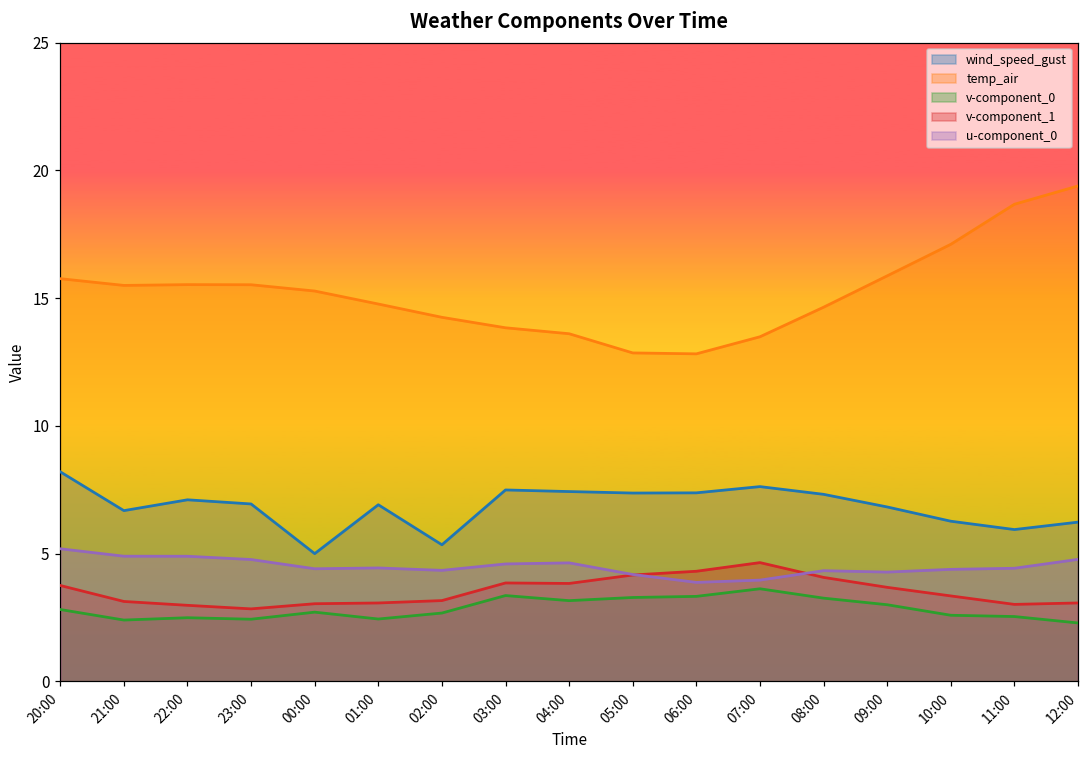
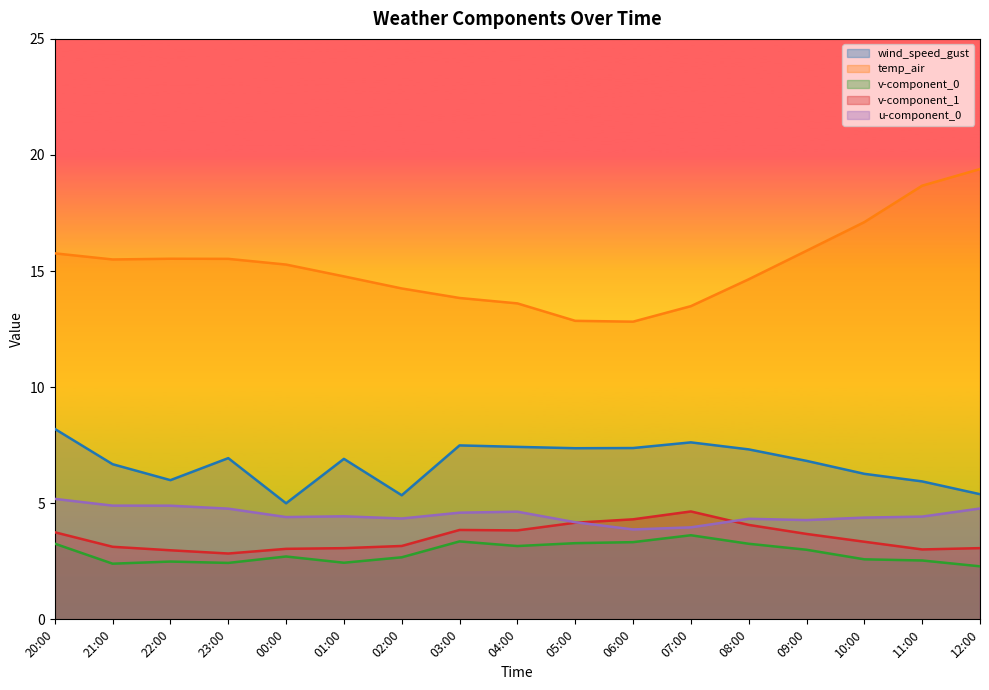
v-component_0, 20:00: 2.8 -> 3.3
wind_speed_gust, 22:00: 7.1 -> 6.0
wind_speed_gust, 12:00: 6.2 -> 5.4
